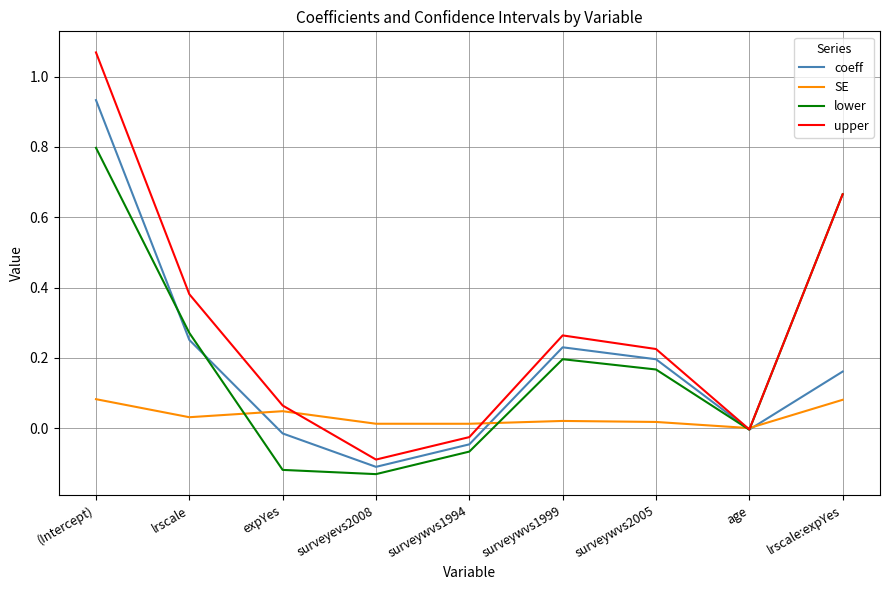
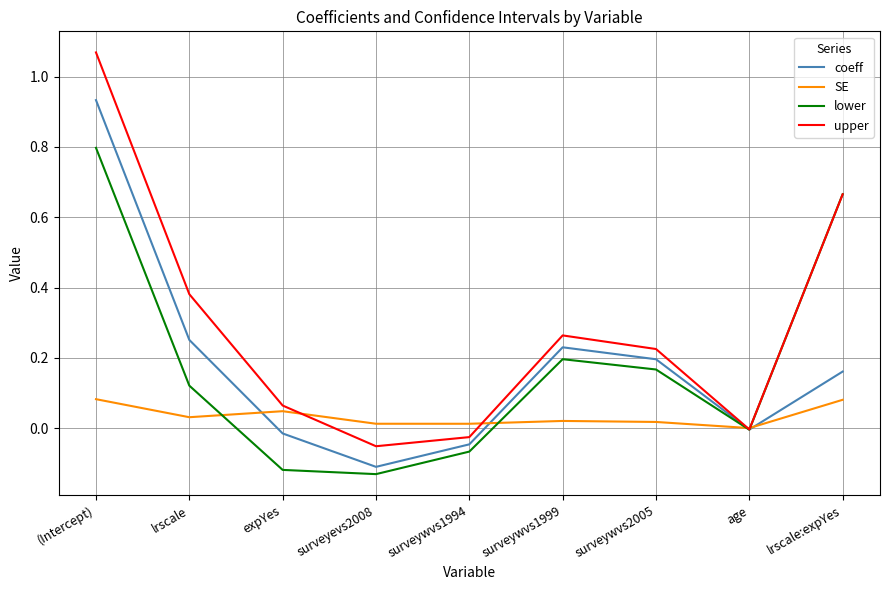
lower, lrscale: 0.27 -> 0.12
upper, surveyevs2008: -0.09 -> -0.05
